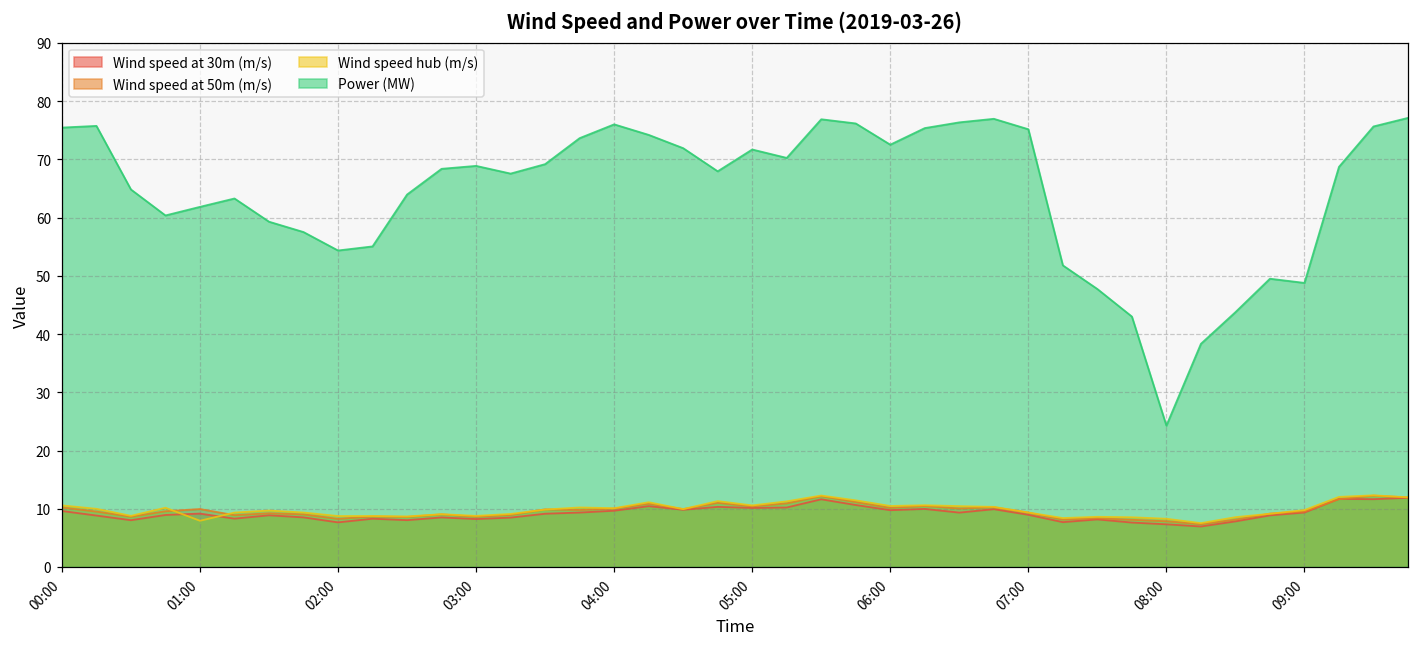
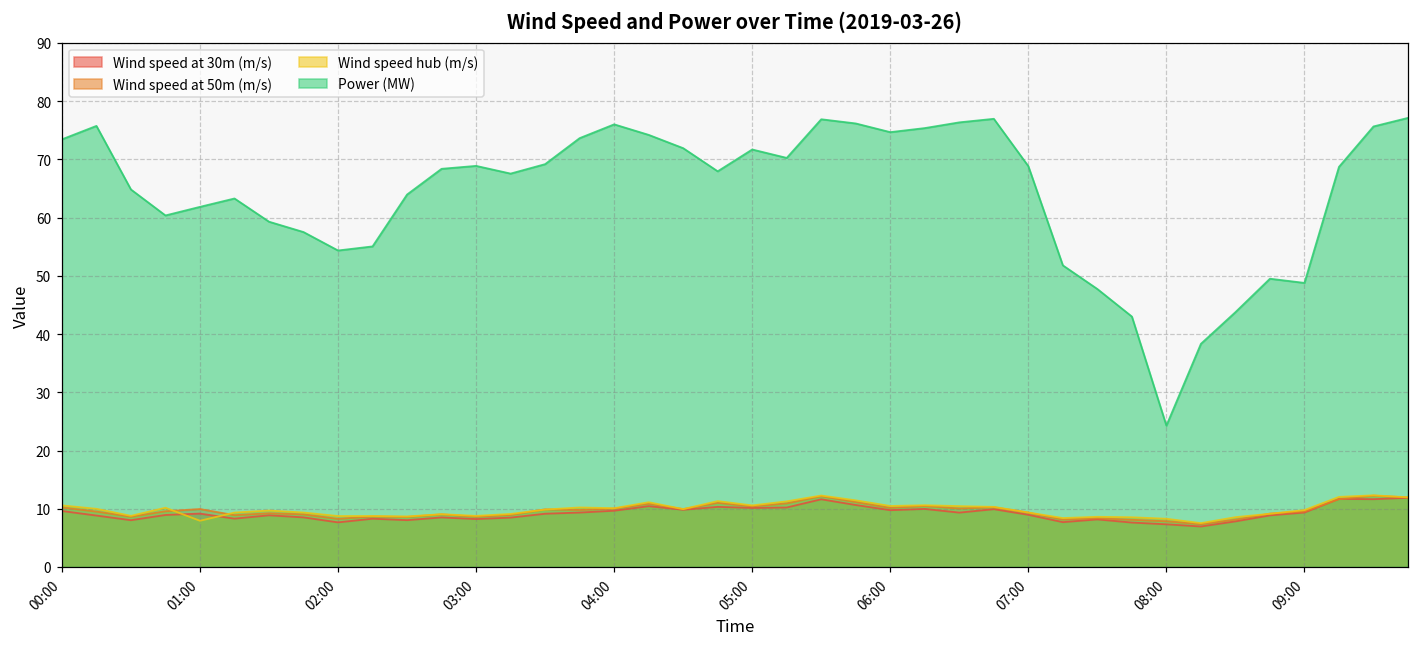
Power (MW), 00:00: 75 -> 73
Power (MW), 06:00: 73 -> 75
Power (MW), 07:00: 75 -> 69
